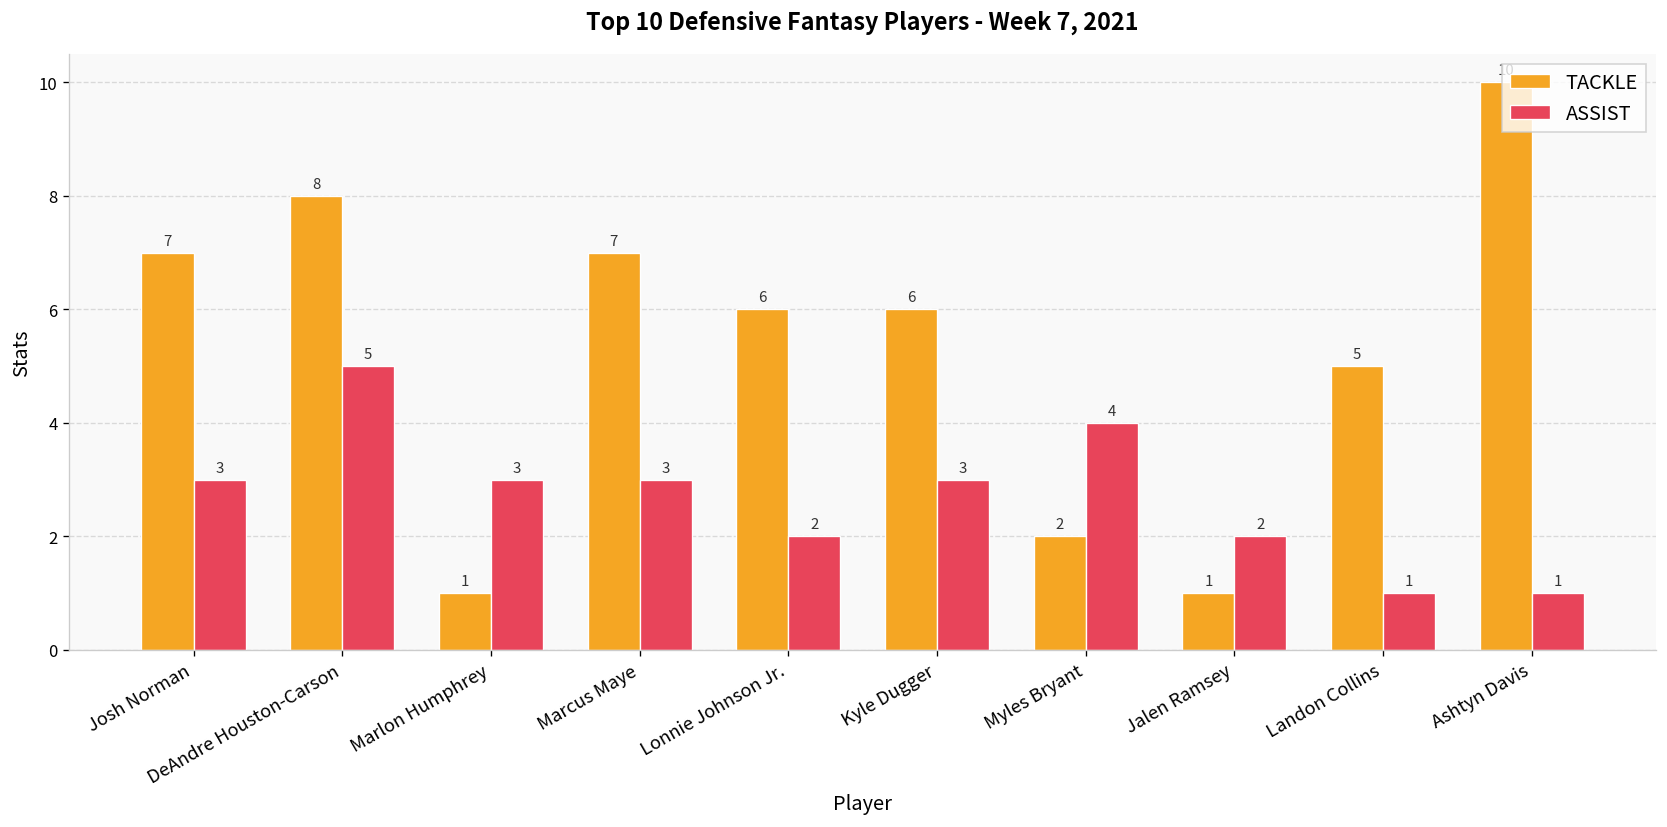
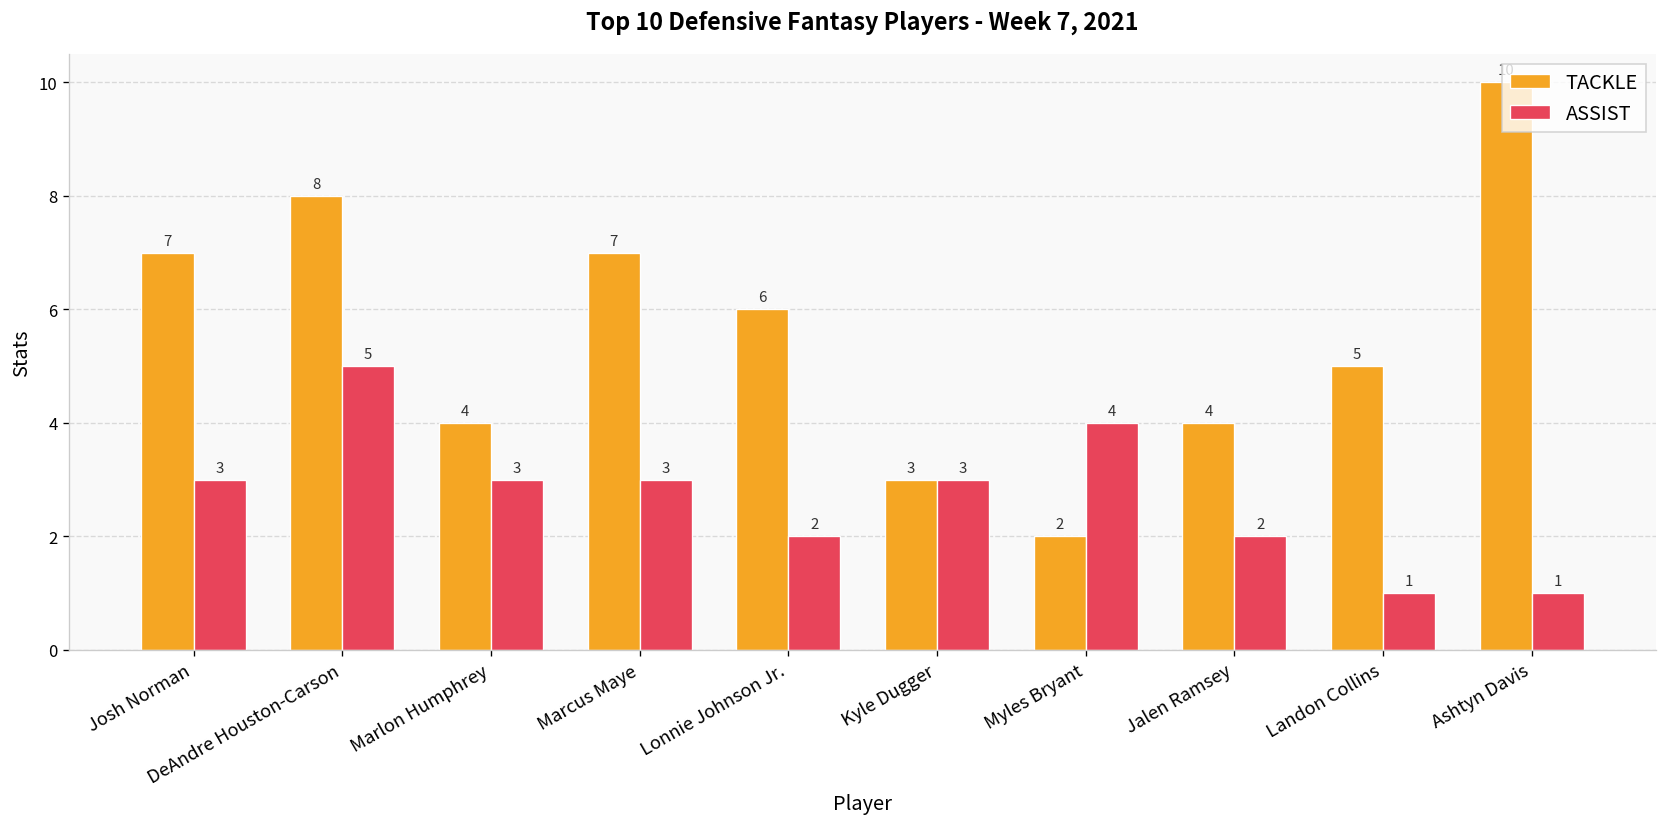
TACKLE, Marlon Humphrey: 1 -> 4
TACKLE, Kyle Dugger: 6 -> 3
TACKLE, Jalen Ramsey: 1 -> 4
